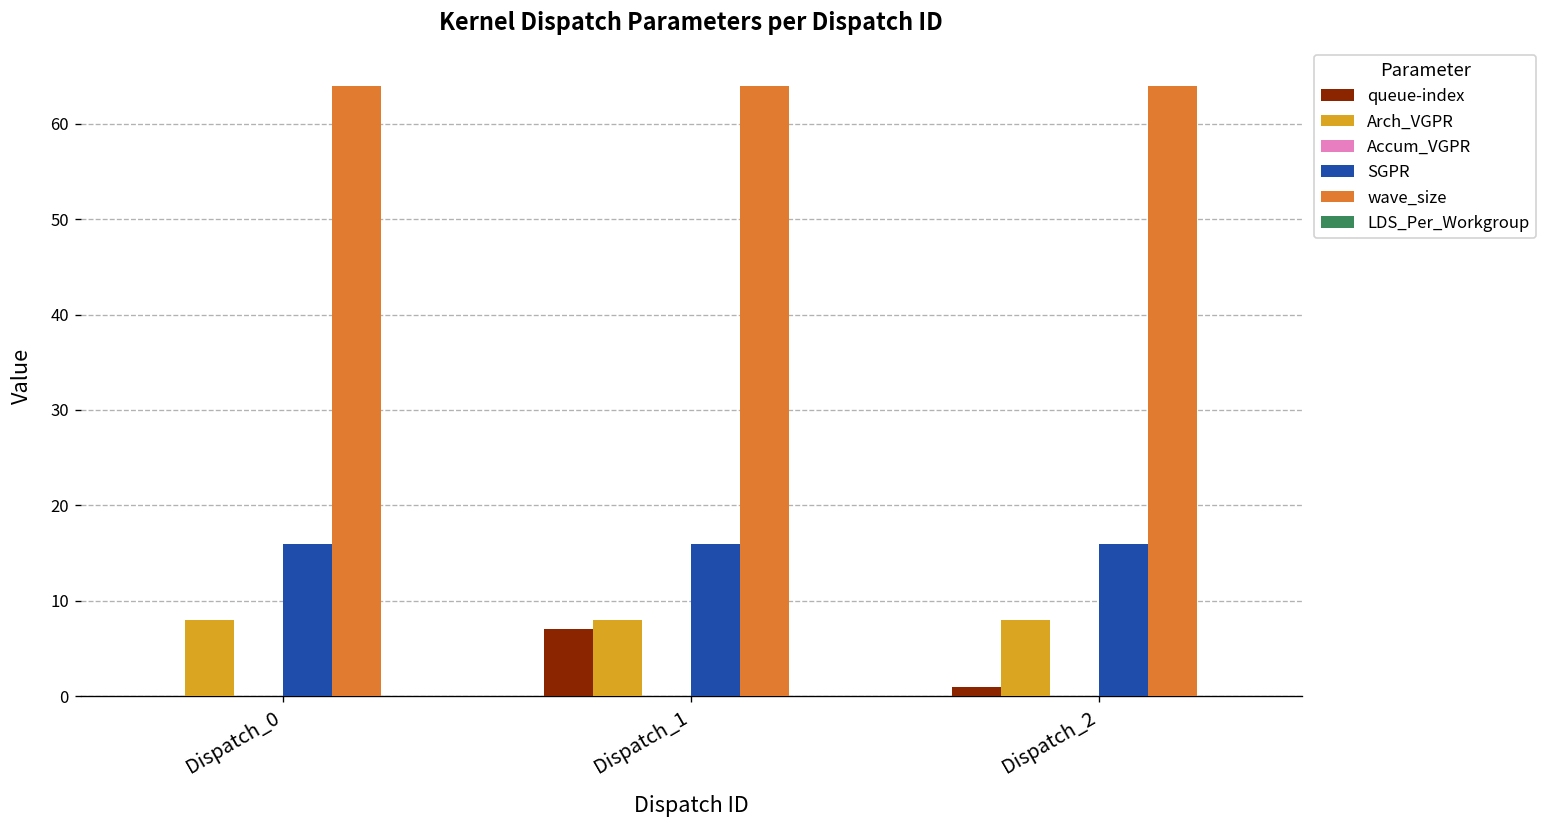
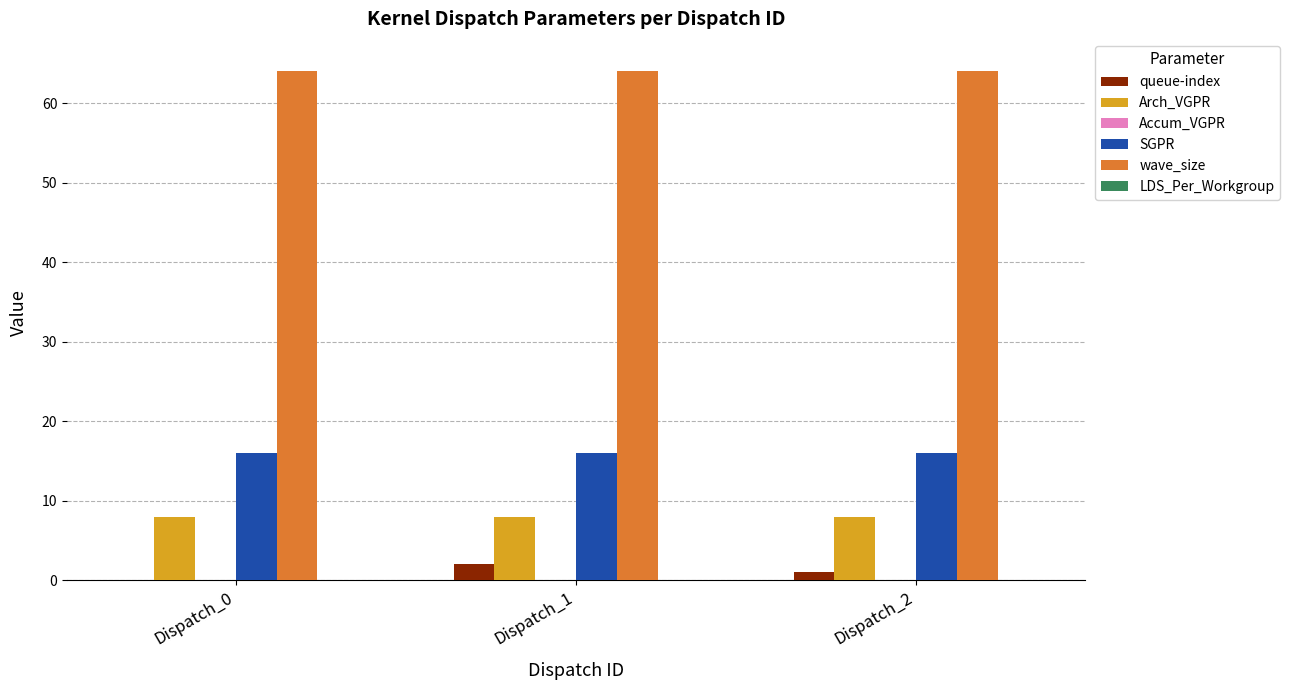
queue-index, Dispatch_1: 7 -> 2
